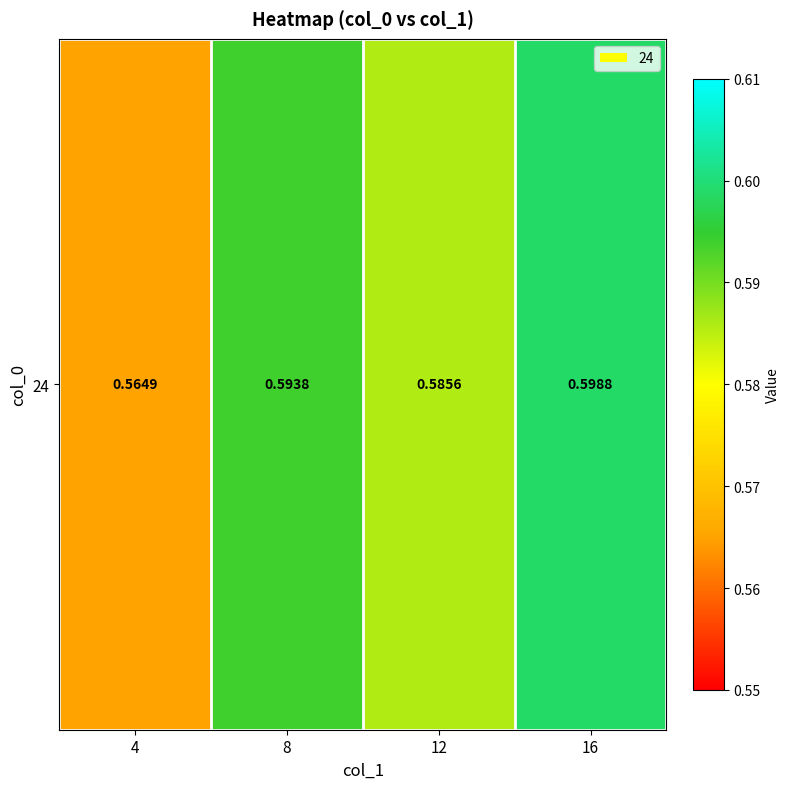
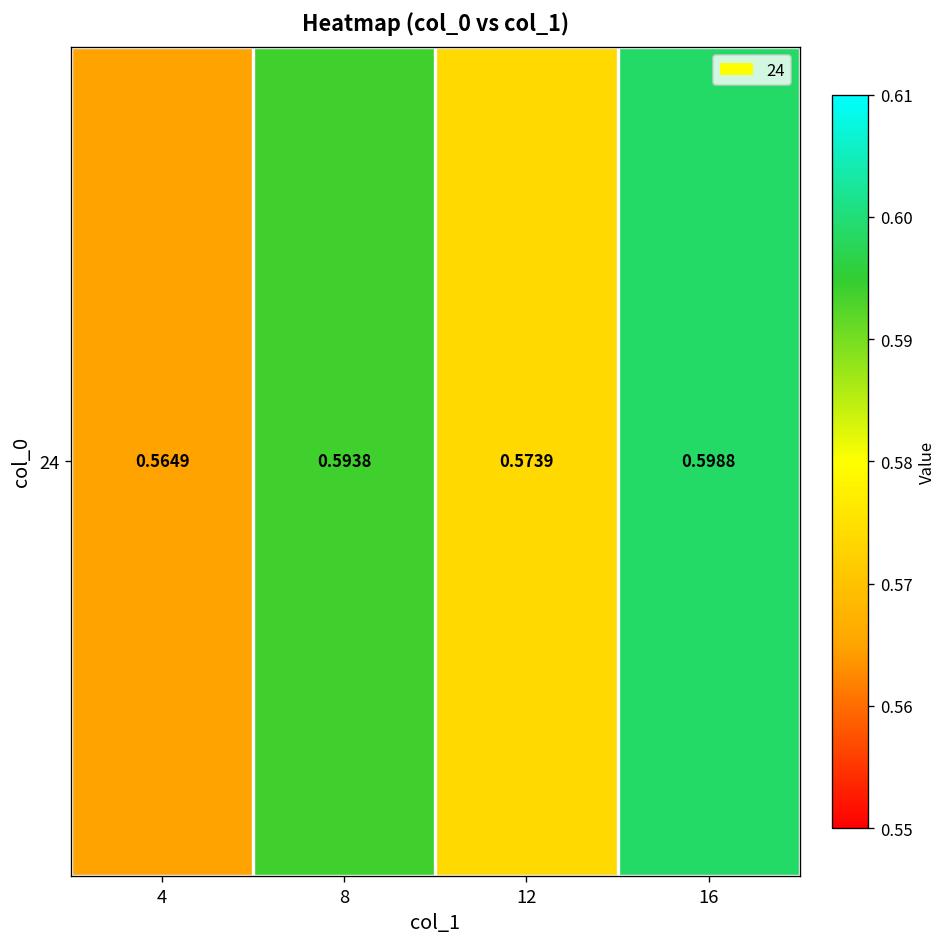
24, 12: 0.5856 -> 0.5739
